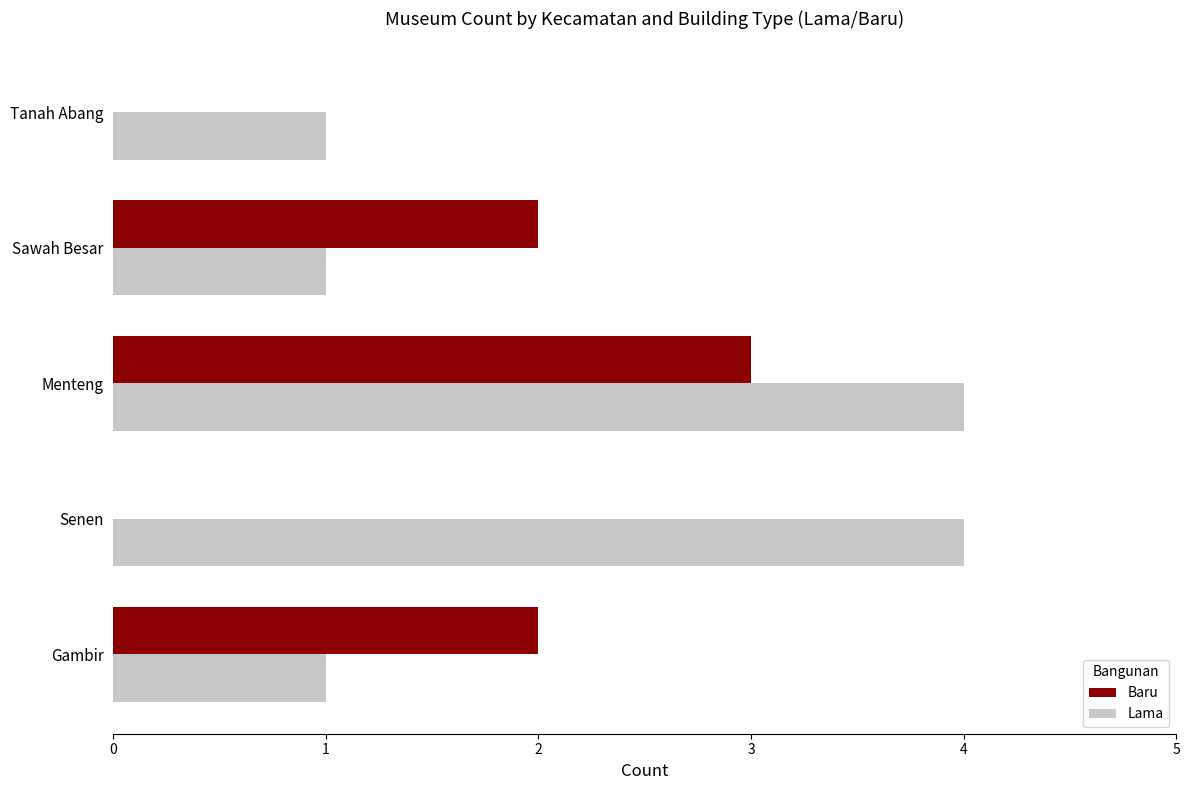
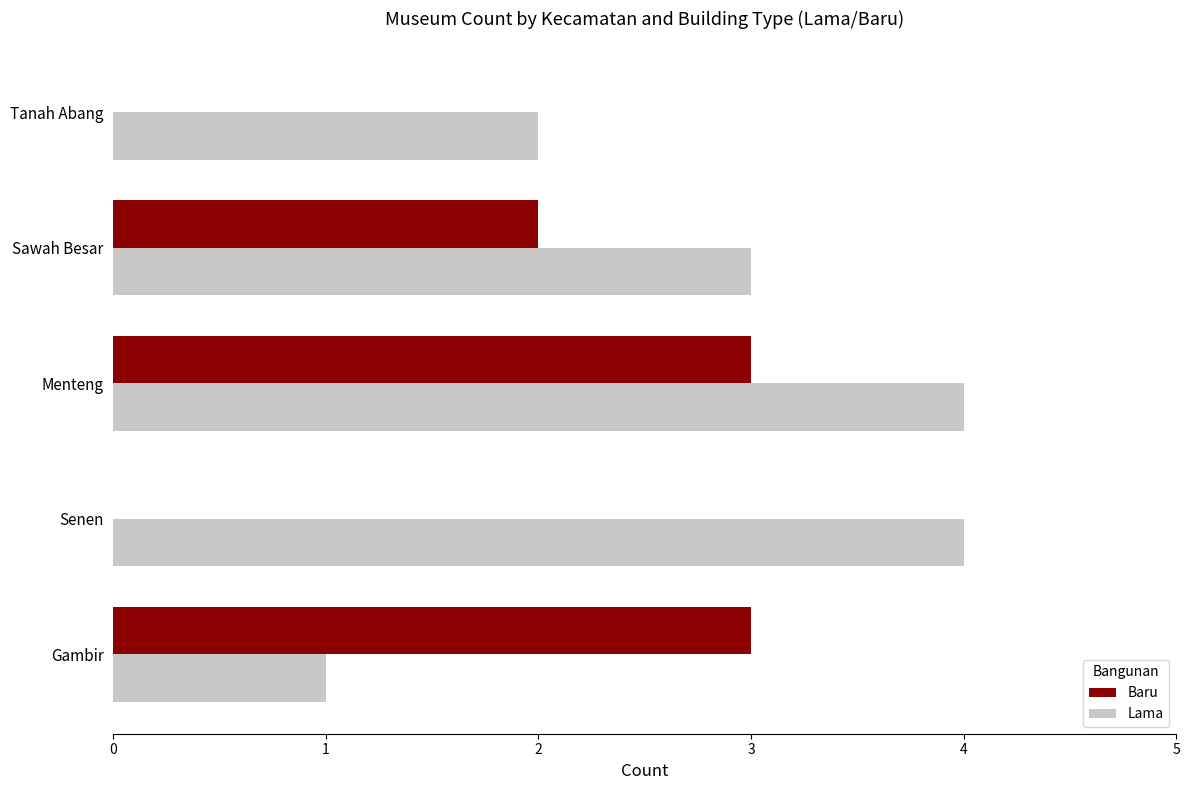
Lama, Tanah Abang: 1 -> 2
Lama, Sawah Besar: 1 -> 3
Baru, Gambir: 2 -> 3
